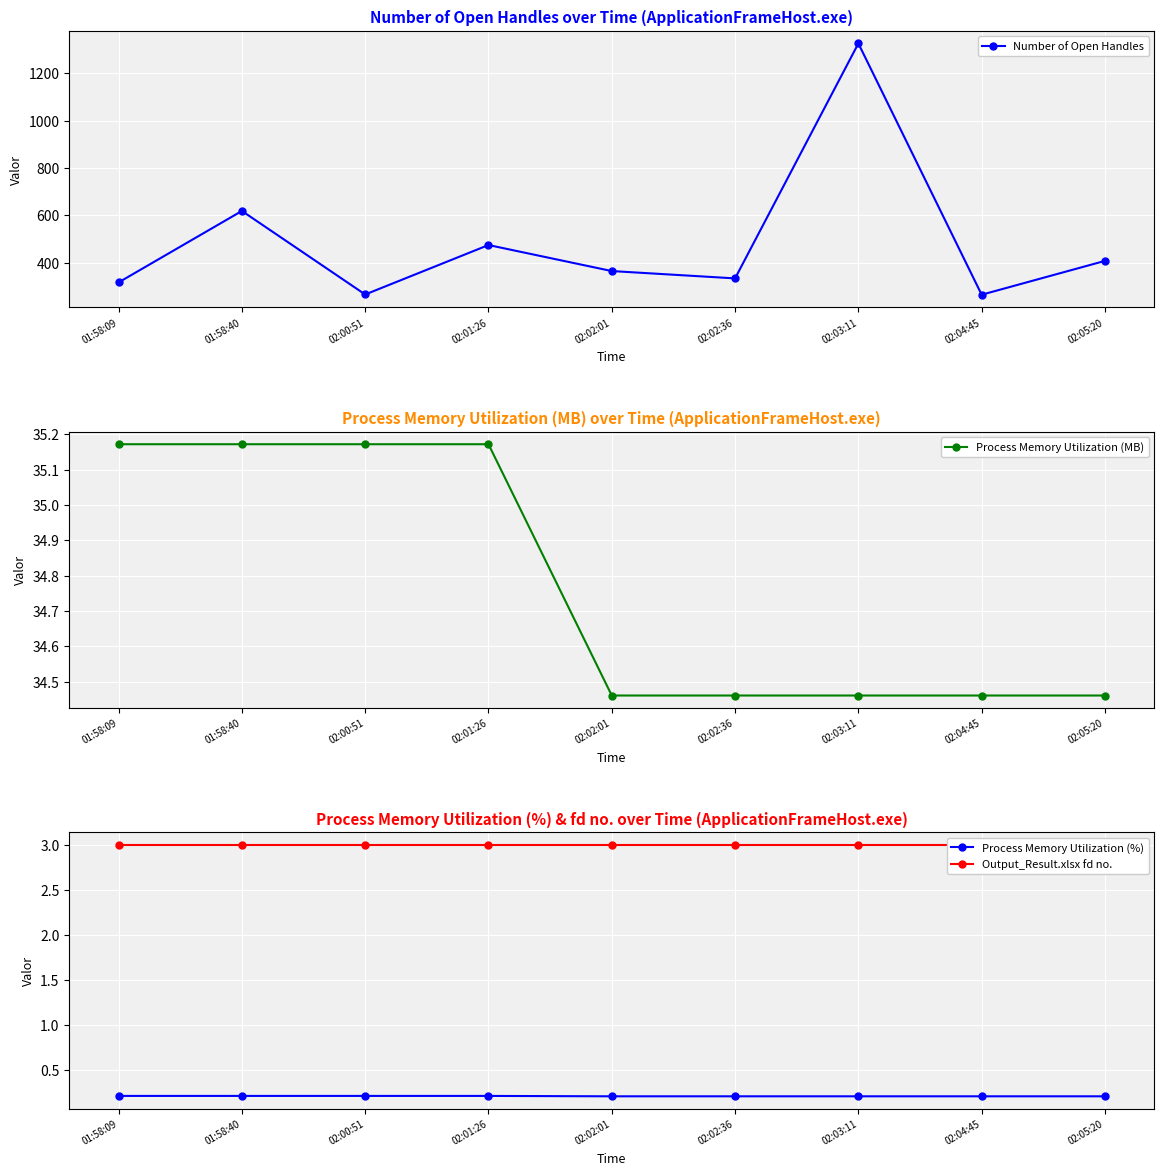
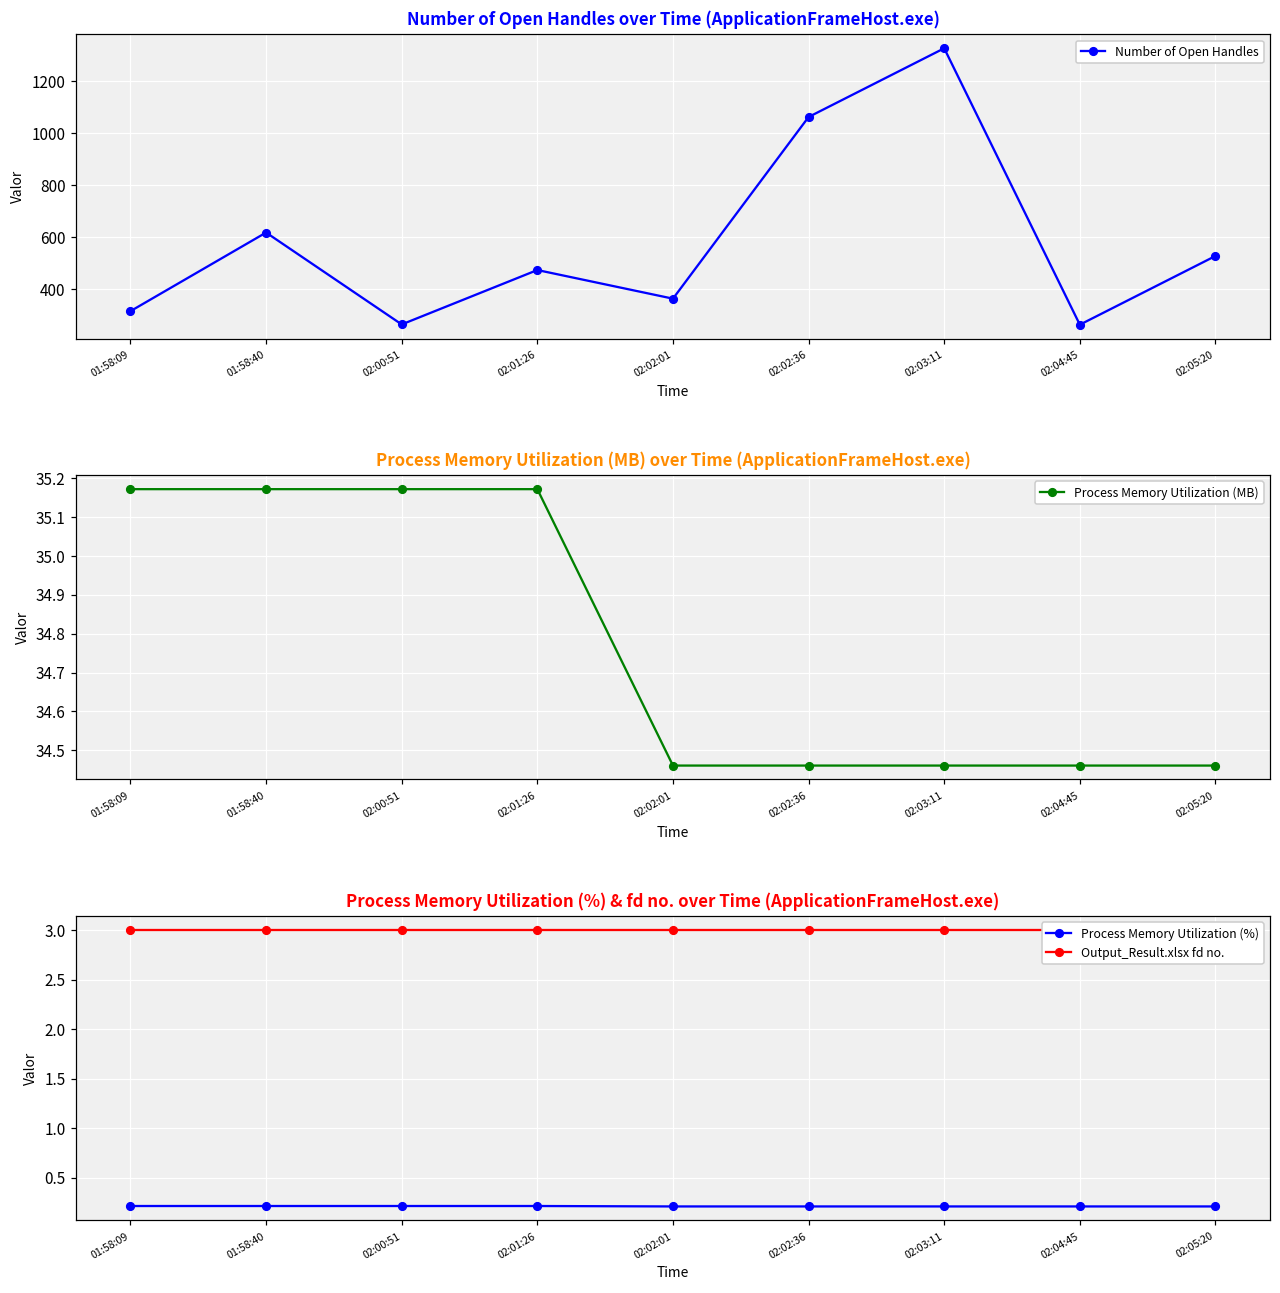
Number of Open Handles over Time (ApplicationFrameHost.exe), 02:02:36: 330 -> 1060
Number of Open Handles over Time (ApplicationFrameHost.exe), 02:05:20: 410 -> 530
